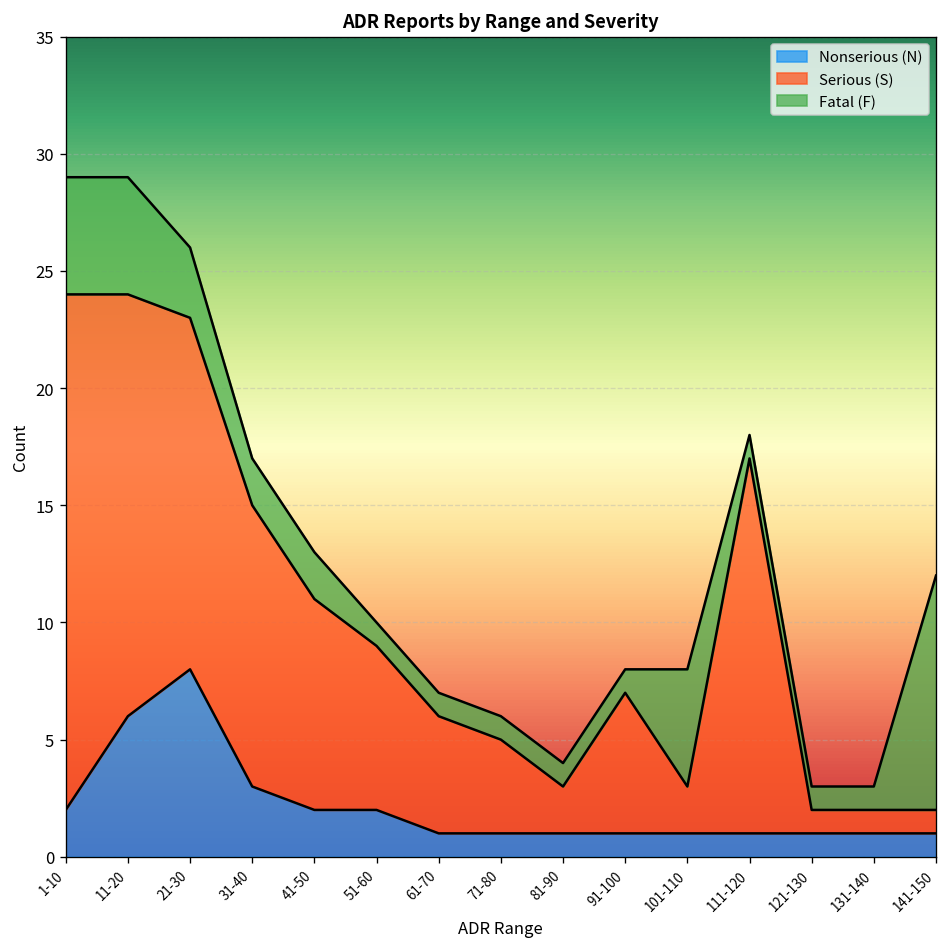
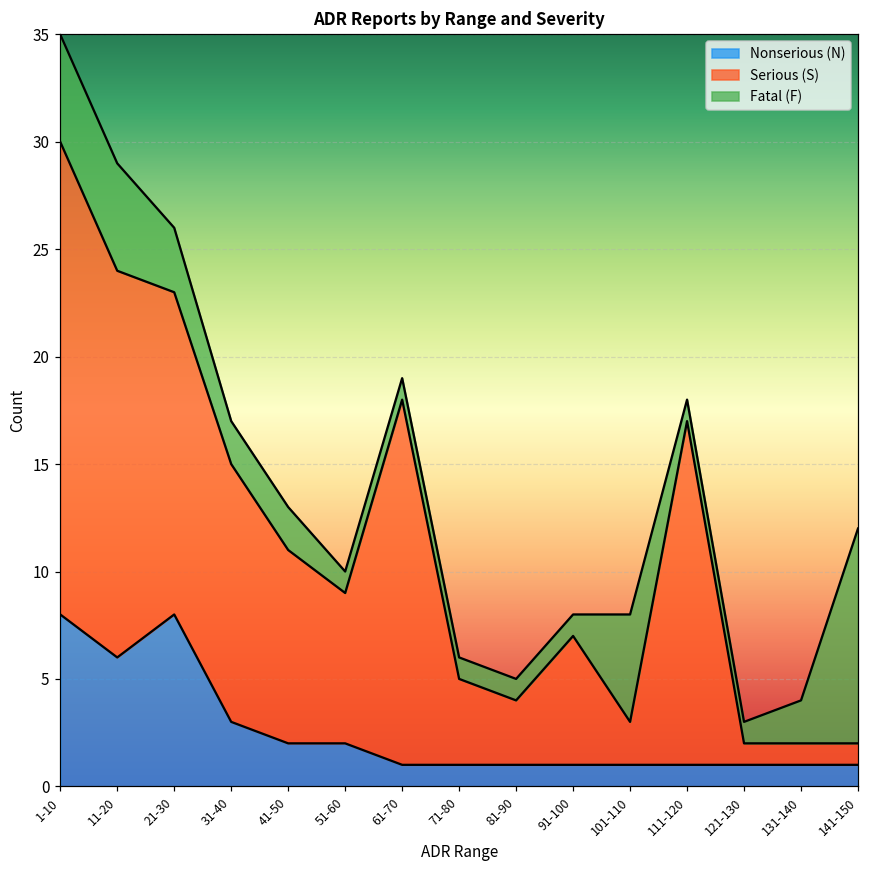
Nonserious (N), 1-10: 2 -> 8
Serious (S), 61-70: 5 -> 17
Serious (S), 81-90: 2 -> 3
Fatal (F), 131-140: 1 -> 2
